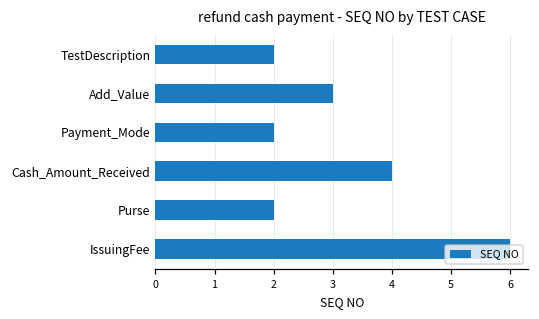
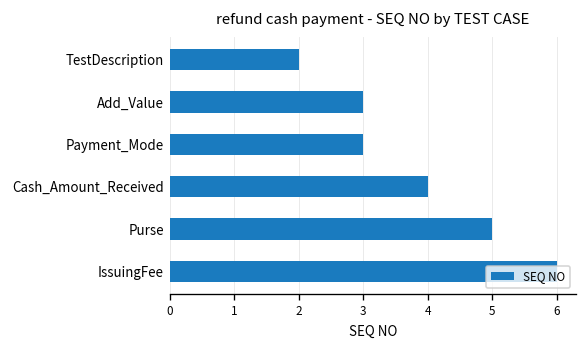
Payment_Mode: 2 -> 3
Purse: 2 -> 5
